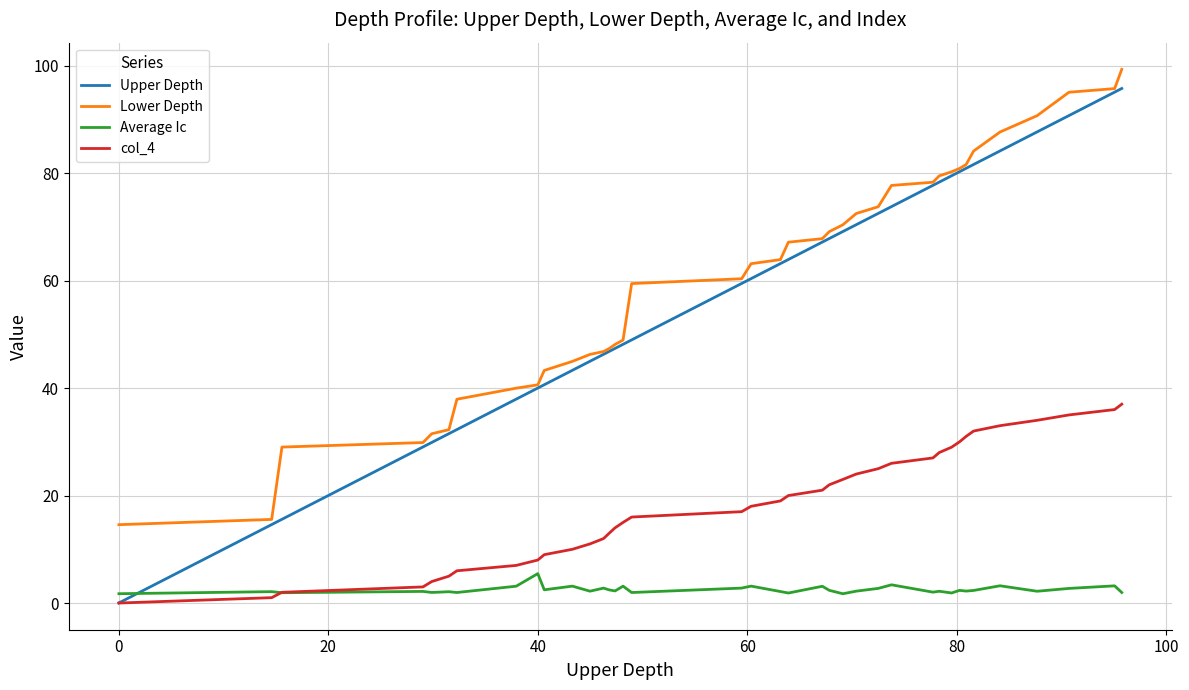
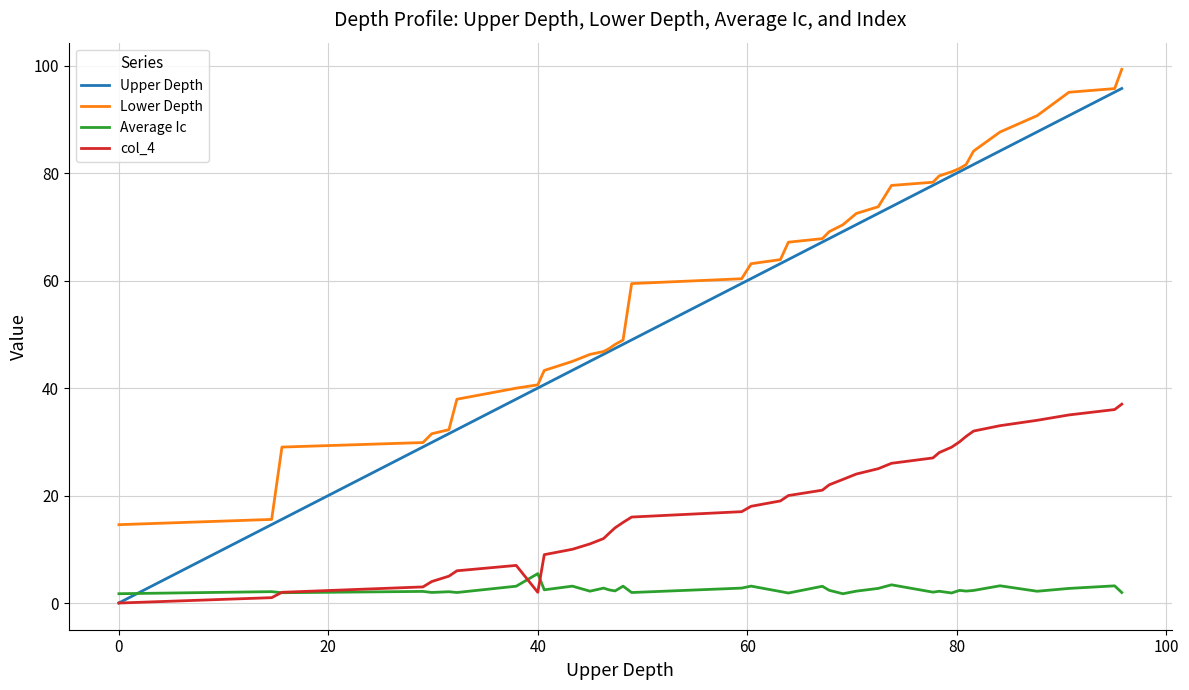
col_4, 40: 8 -> 2
